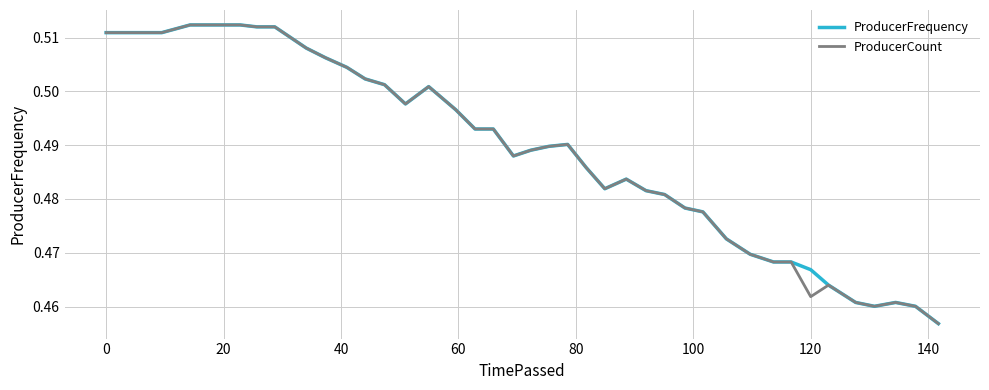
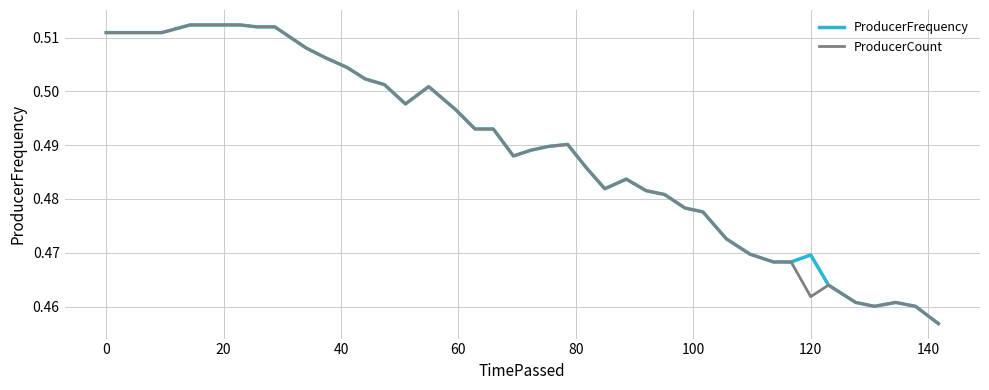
ProducerFrequency, 120: 0.467 -> 0.470
